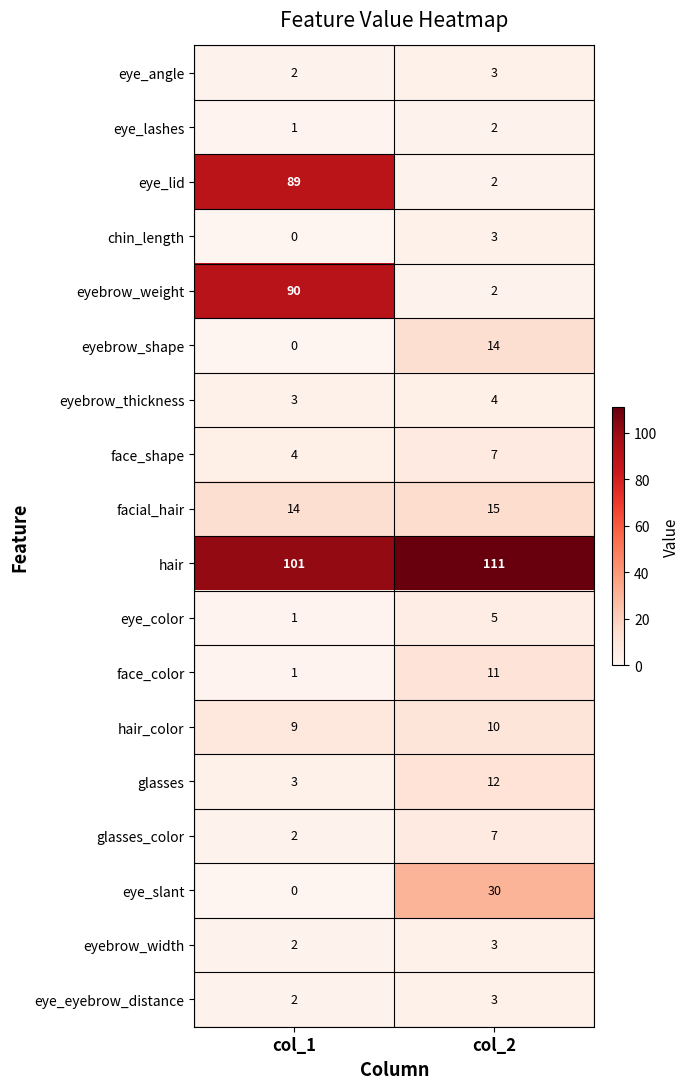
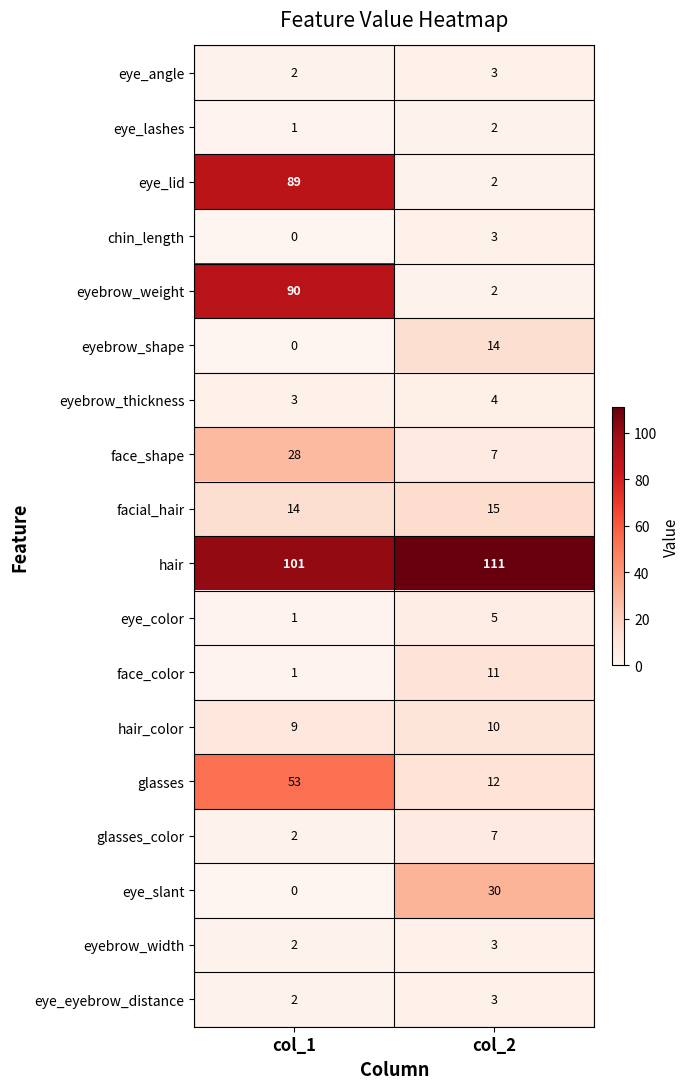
face_shape, col_1: 4 -> 28
glasses, col_1: 3 -> 53
